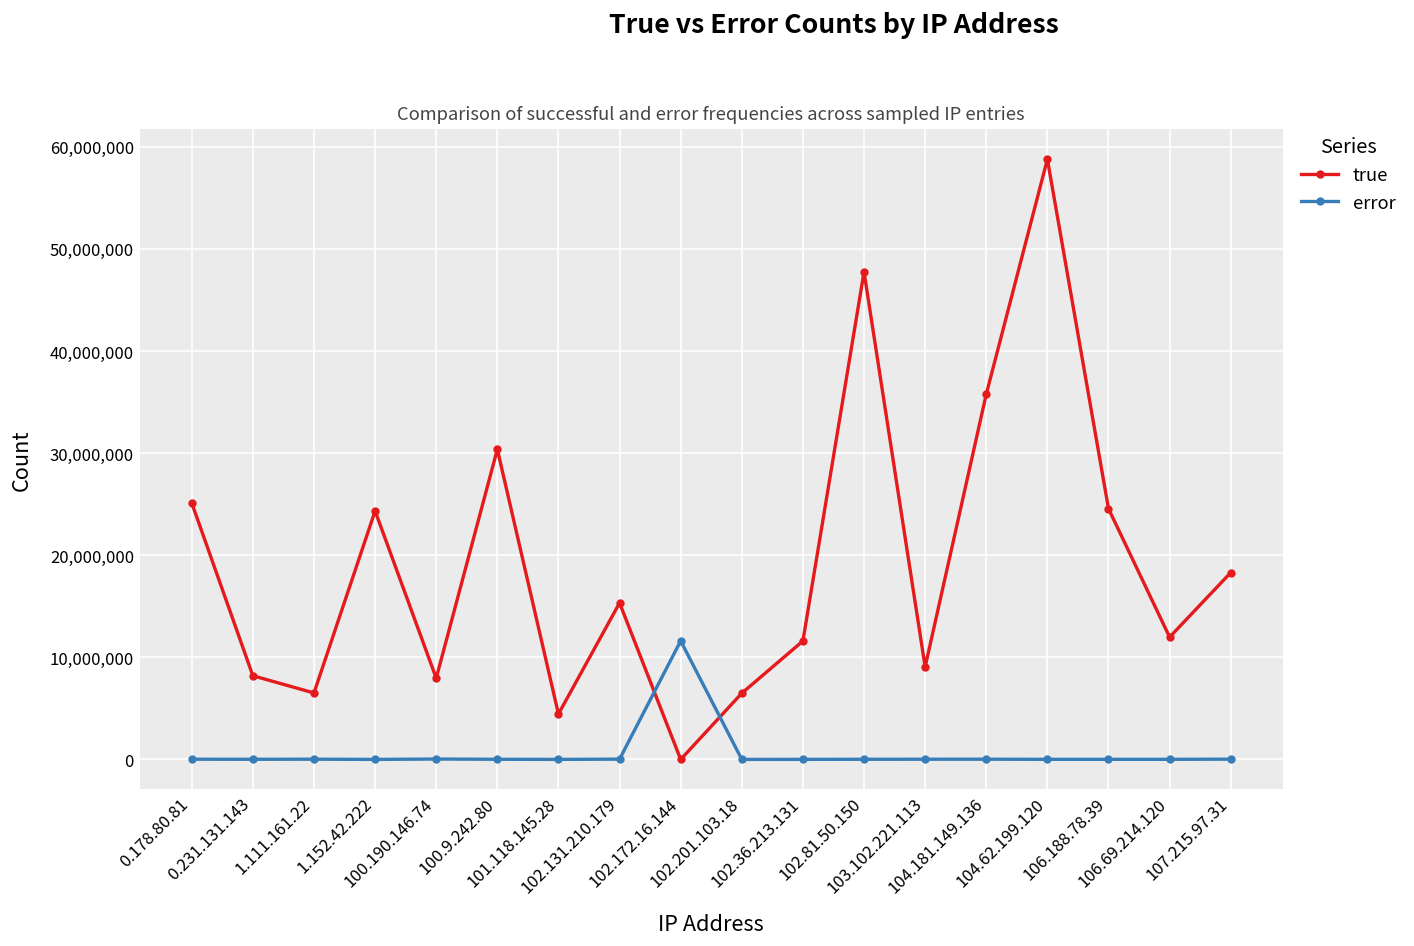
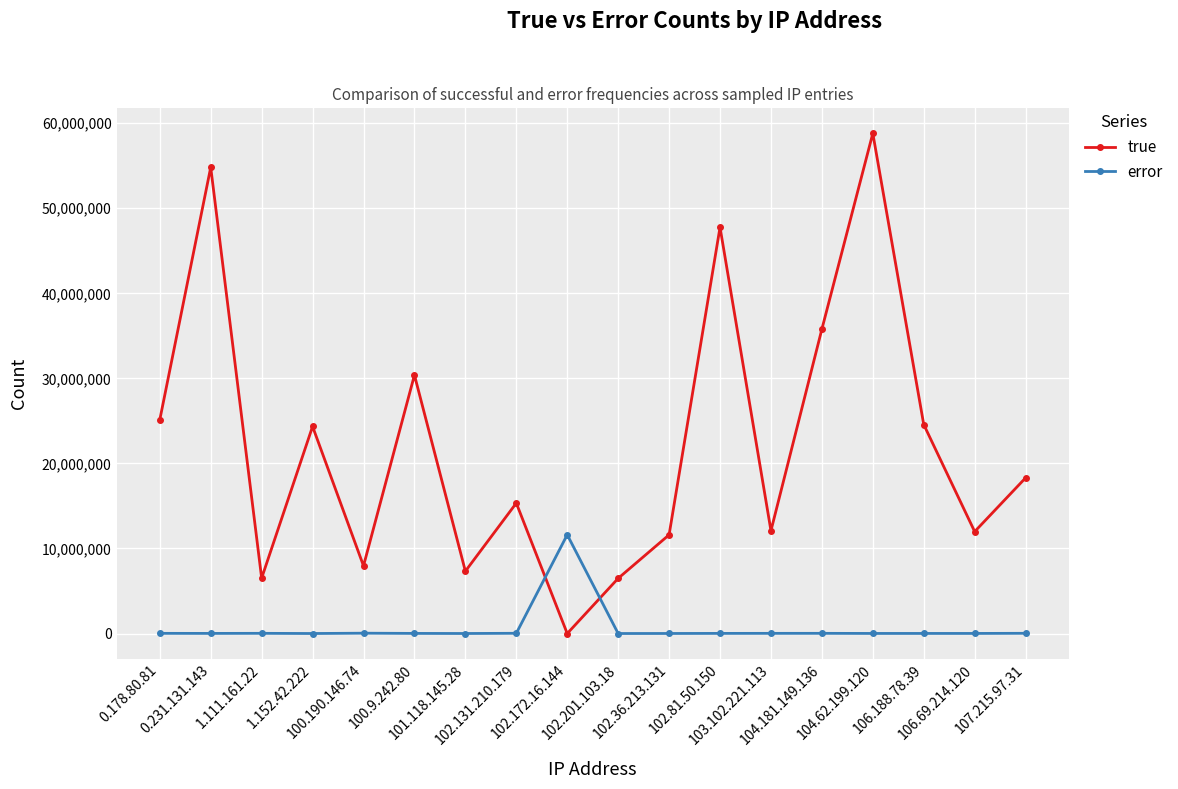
true, 0.231.131.143: 8,000,000 -> 55,000,000
true, 101.118.145.28: 4,000,000 -> 7,000,000
true, 103.102.221.113: 9,000,000 -> 12,000,000
